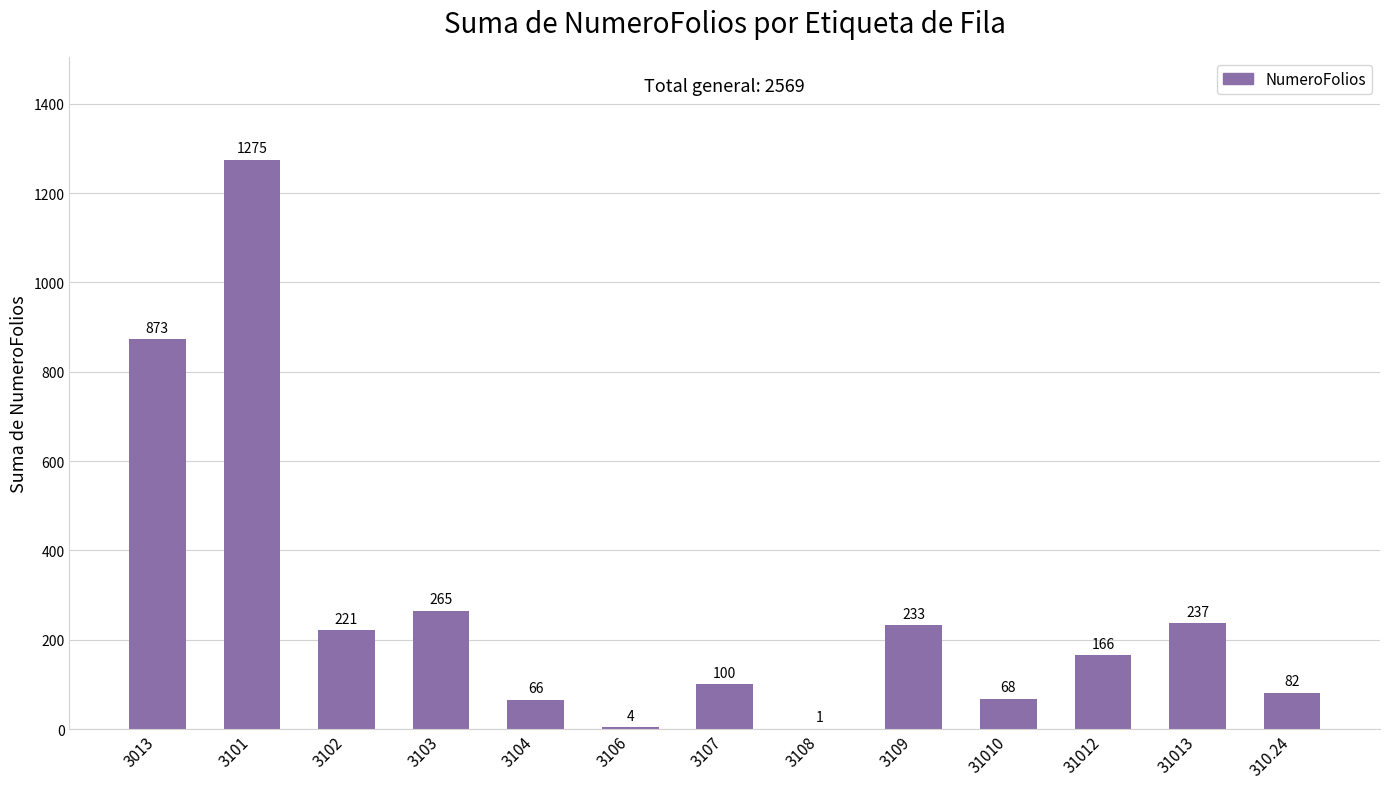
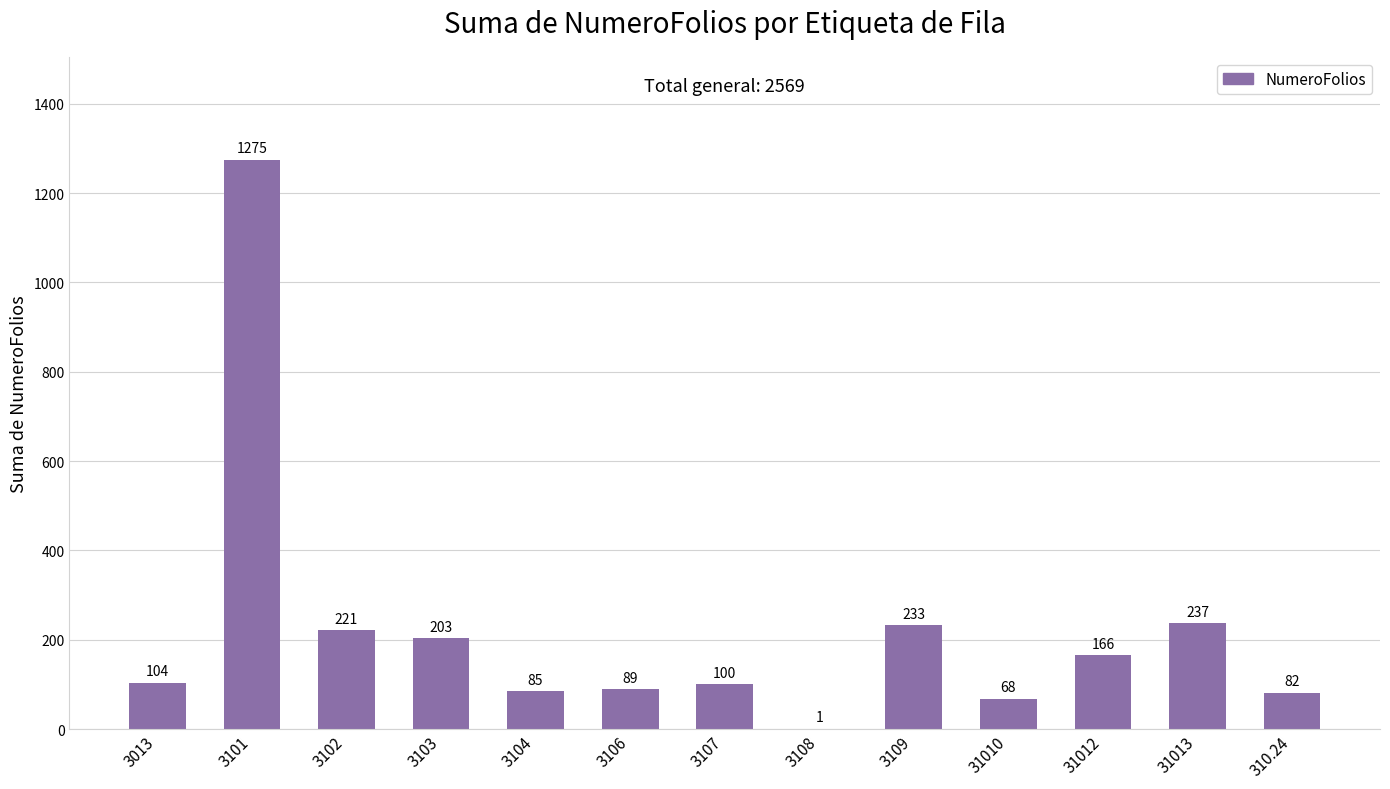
3013: 873 -> 104
3103: 265 -> 203
3104: 66 -> 85
3106: 4 -> 89
